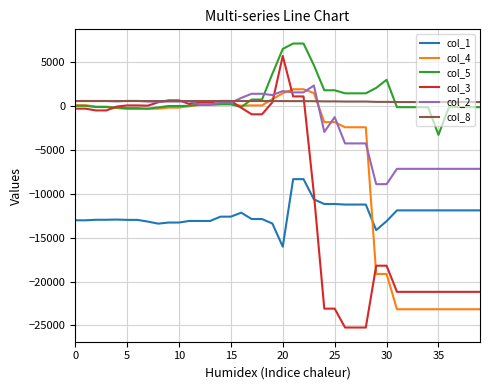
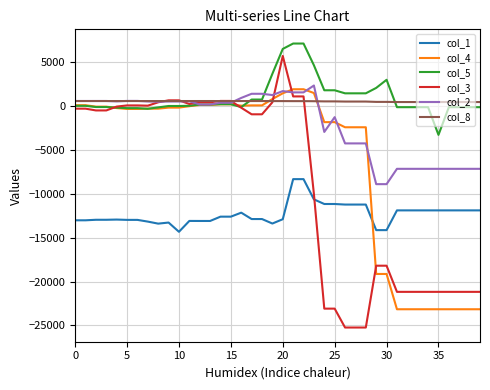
col_1, 10: -13000 -> -14000
col_1, 20: -16000 -> -13000
col_1, 30: -13000 -> -14000
